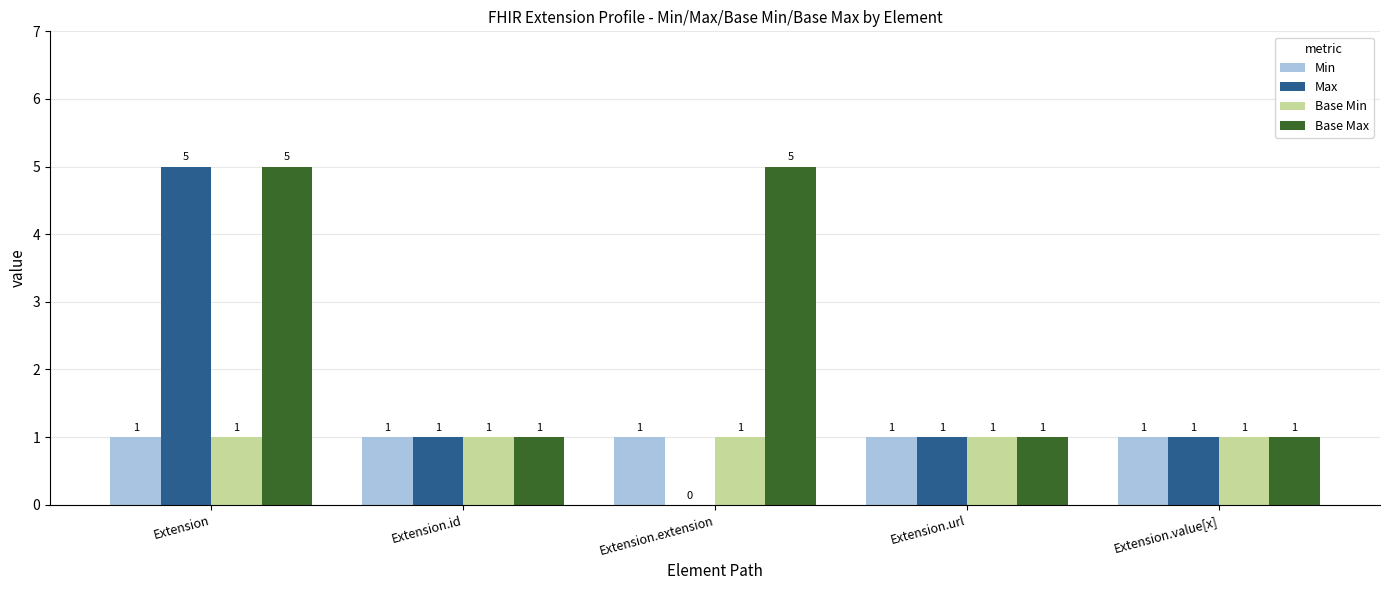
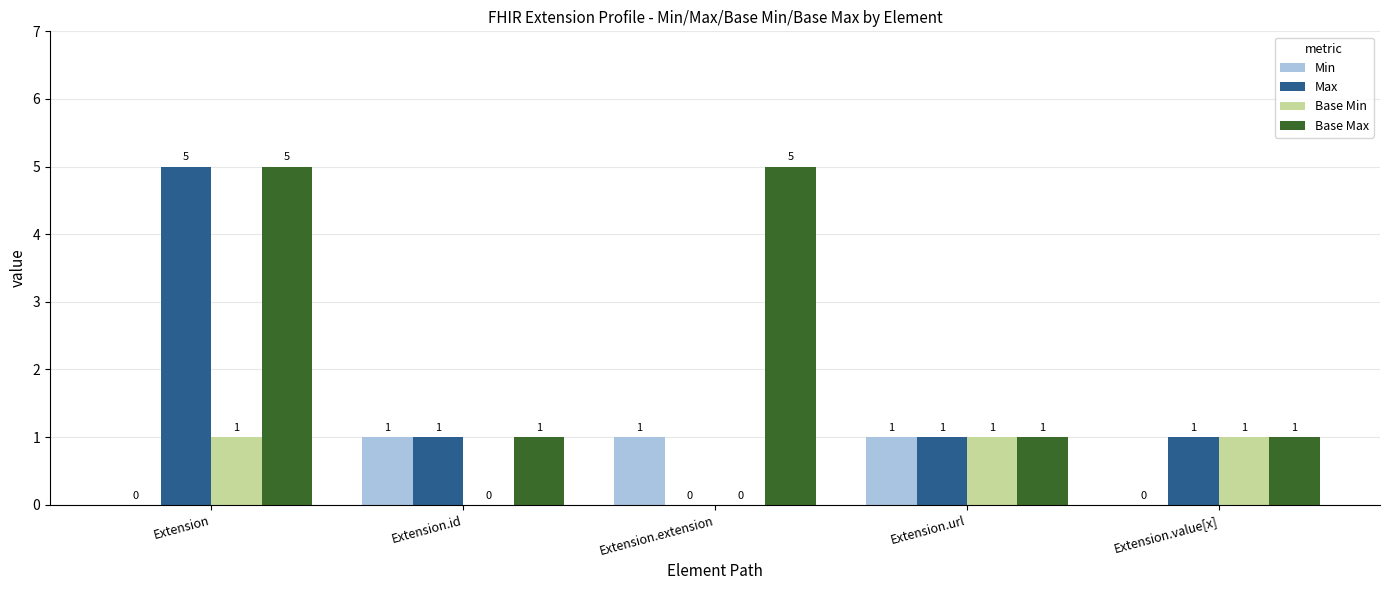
Min, Extension: 1 -> 0
Base Min, Extension.id: 1 -> 0
Base Min, Extension.extension: 1 -> 0
Min, Extension.value[x]: 1 -> 0
